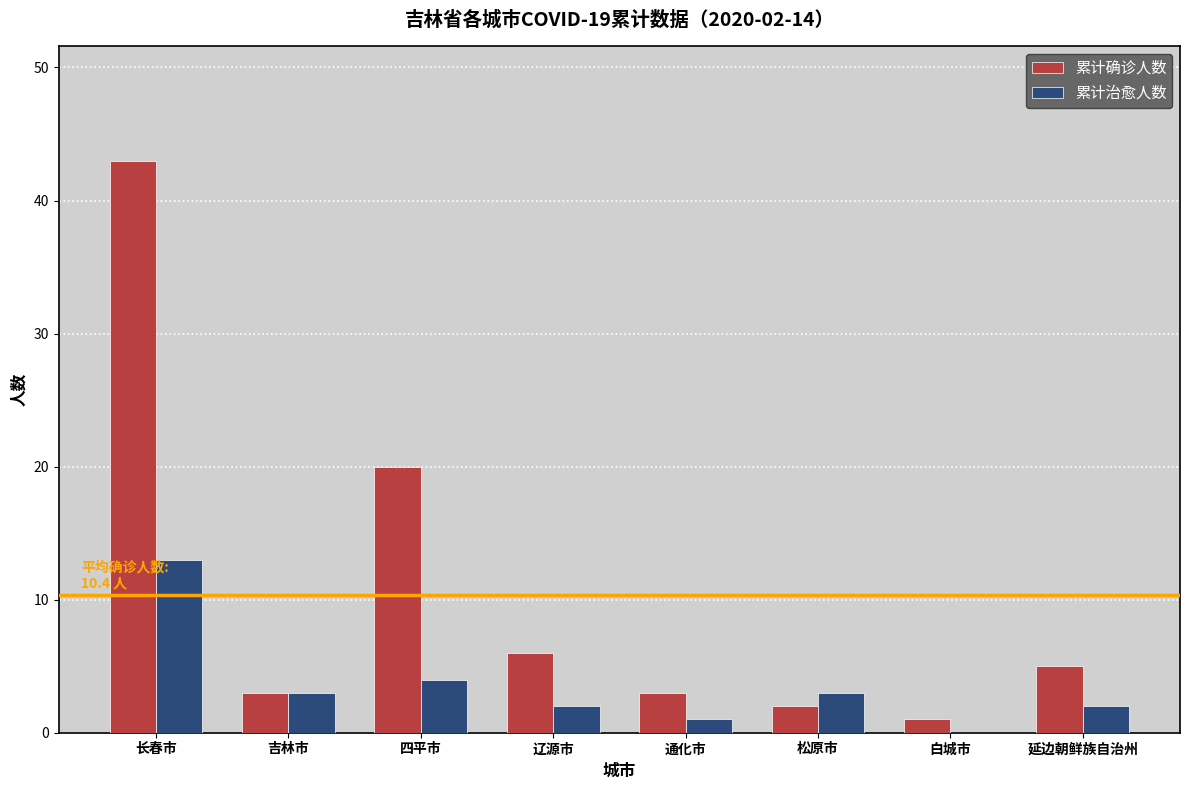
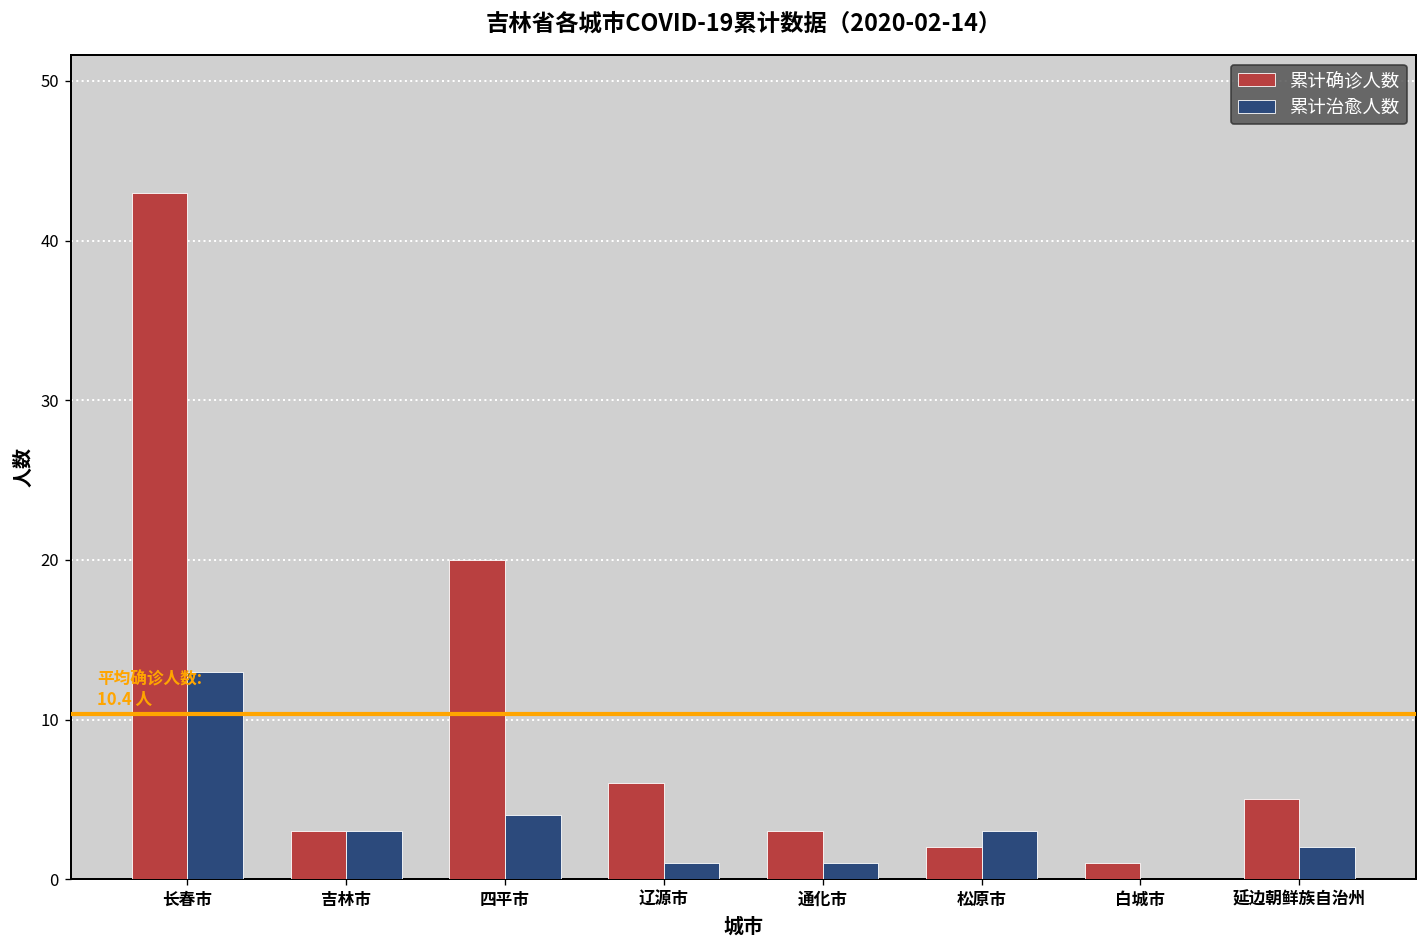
累计治愈人数, 辽源市: 2 -> 1
